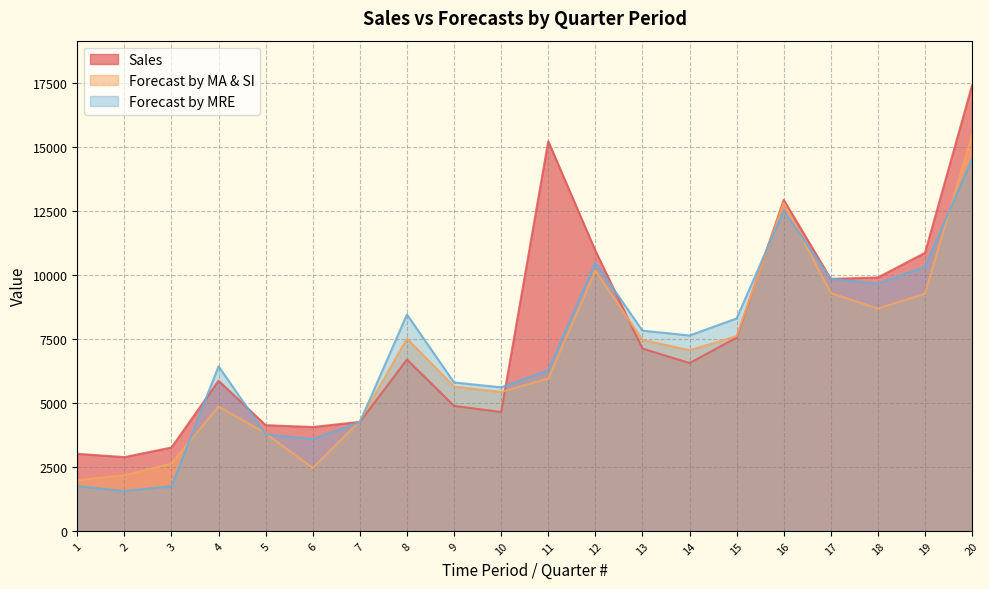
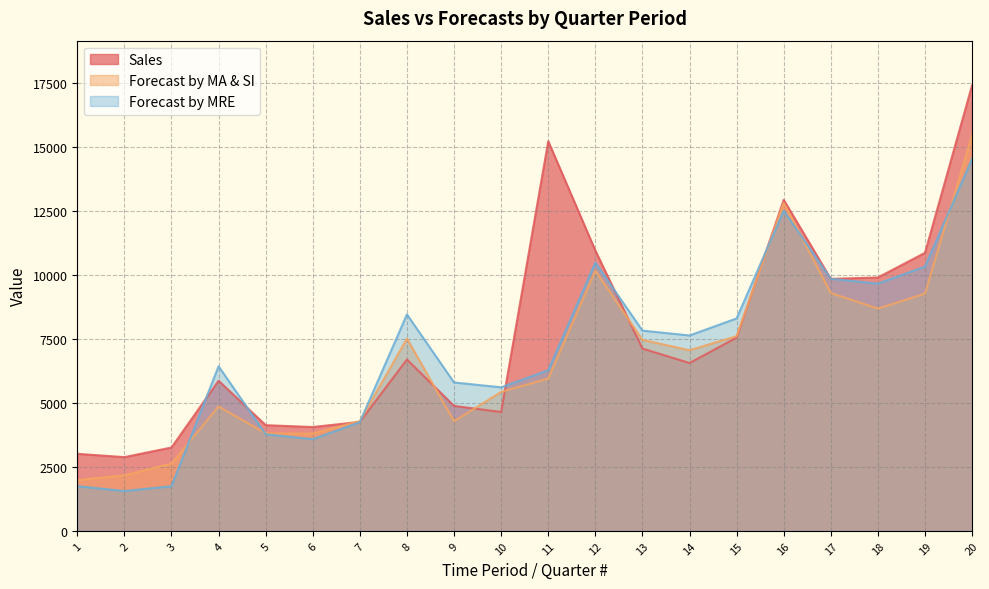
Forecast by MA & SI, 6: 2500 -> 3800
Forecast by MA & SI, 9: 5600 -> 4300
